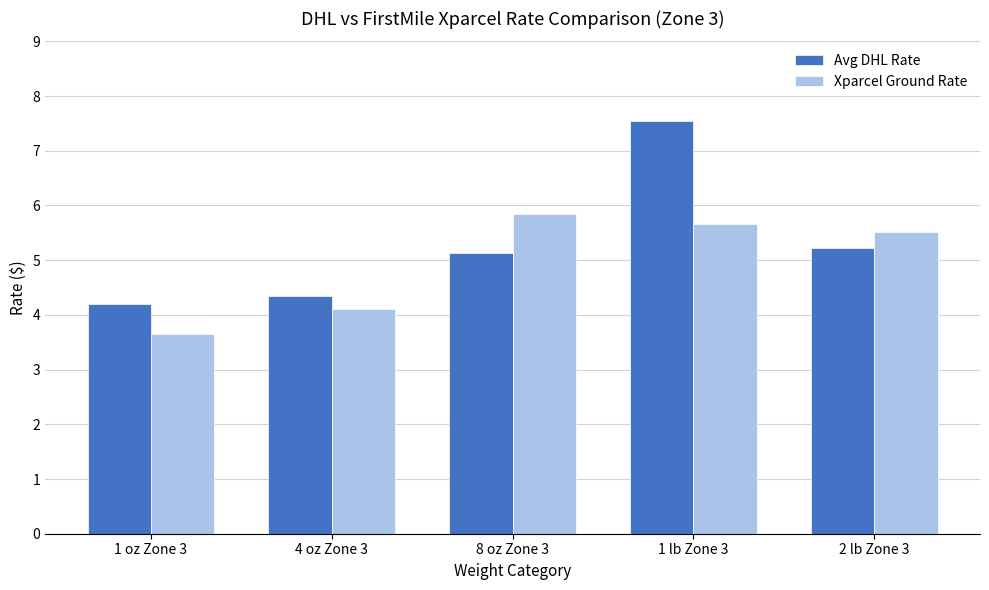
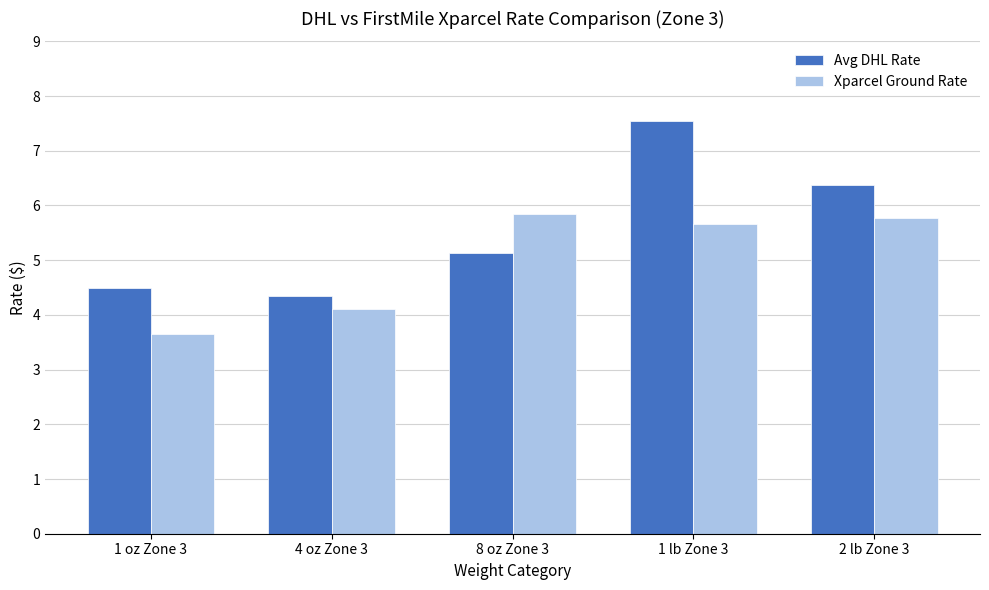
Avg DHL Rate, 1 oz Zone 3: 4.2 -> 4.5
Avg DHL Rate, 2 lb Zone 3: 5.2 -> 6.4
Xparcel Ground Rate, 2 lb Zone 3: 5.5 -> 5.8
